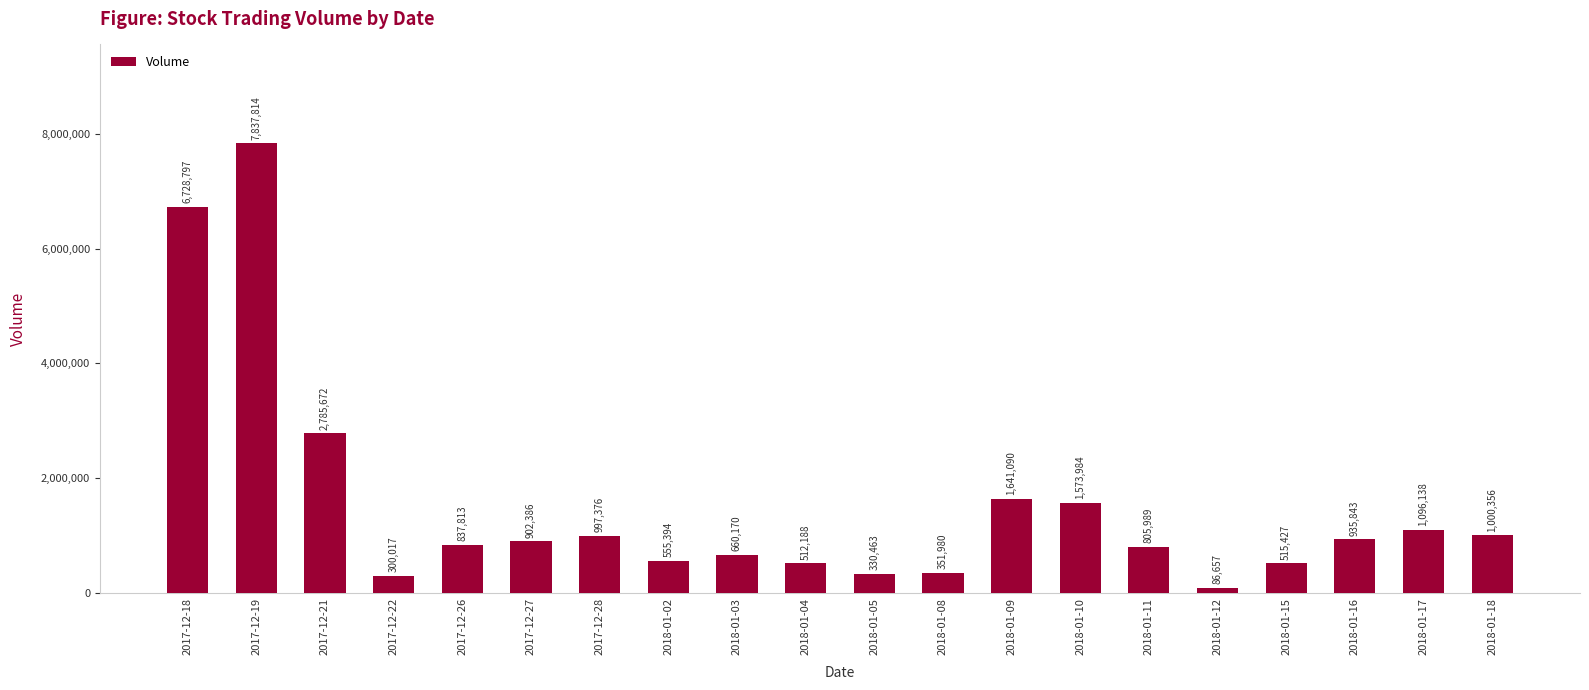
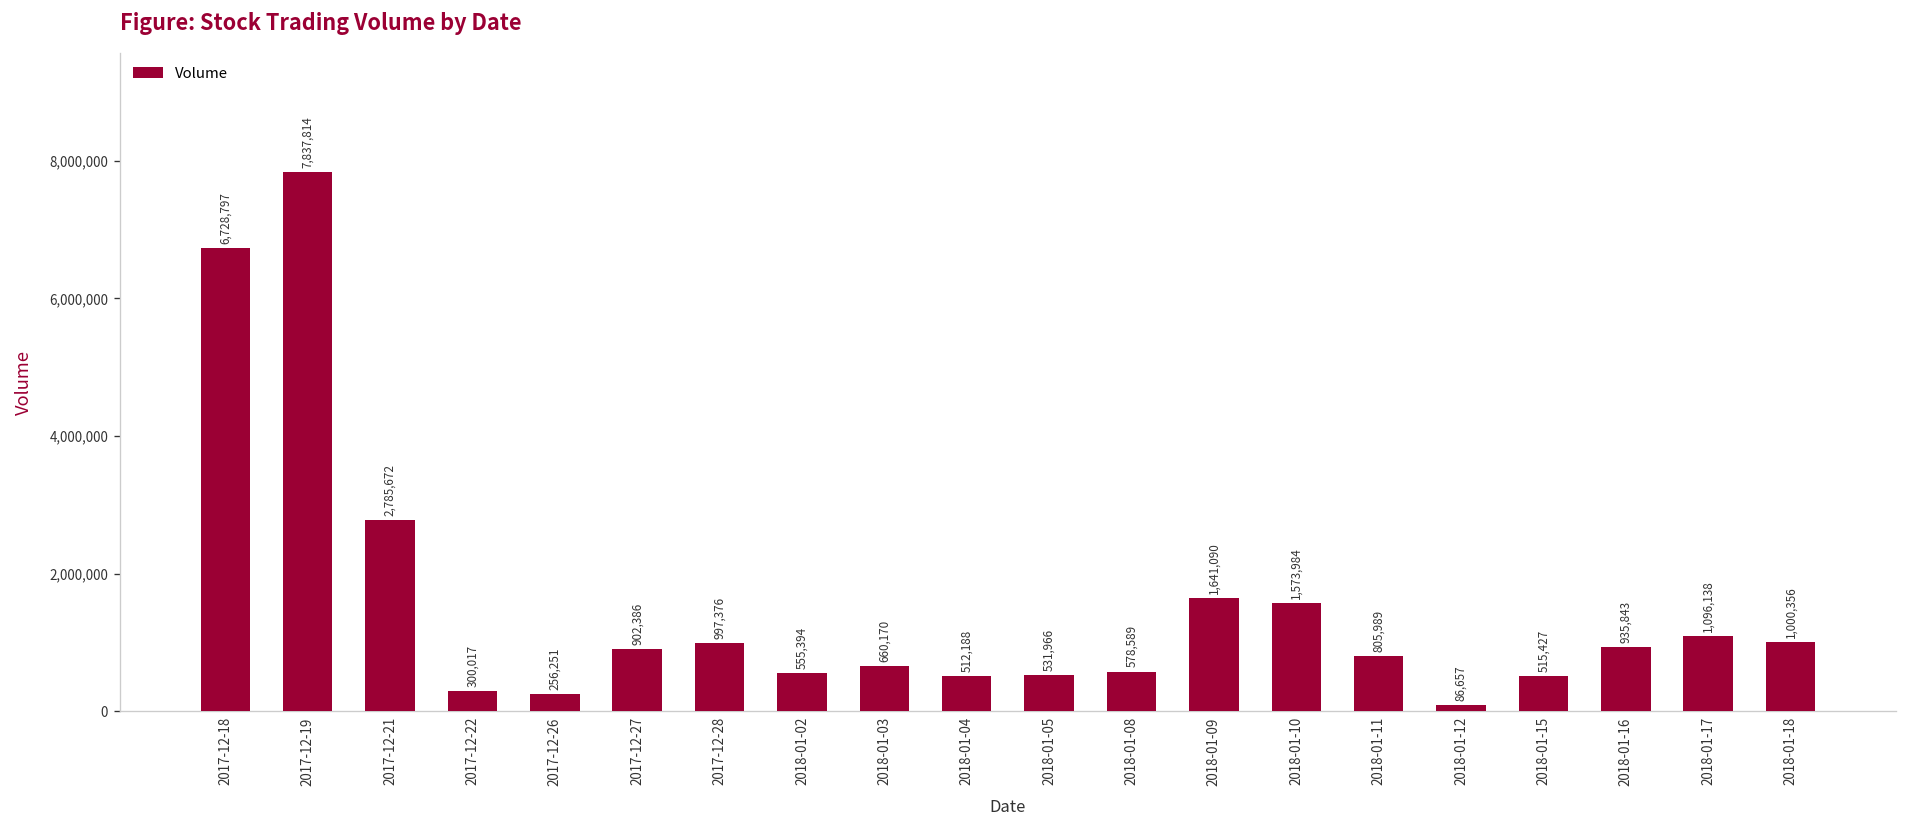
2017-12-26: 837,813 -> 256,251
2018-01-05: 330,463 -> 531,966
2018-01-08: 351,980 -> 578,589
